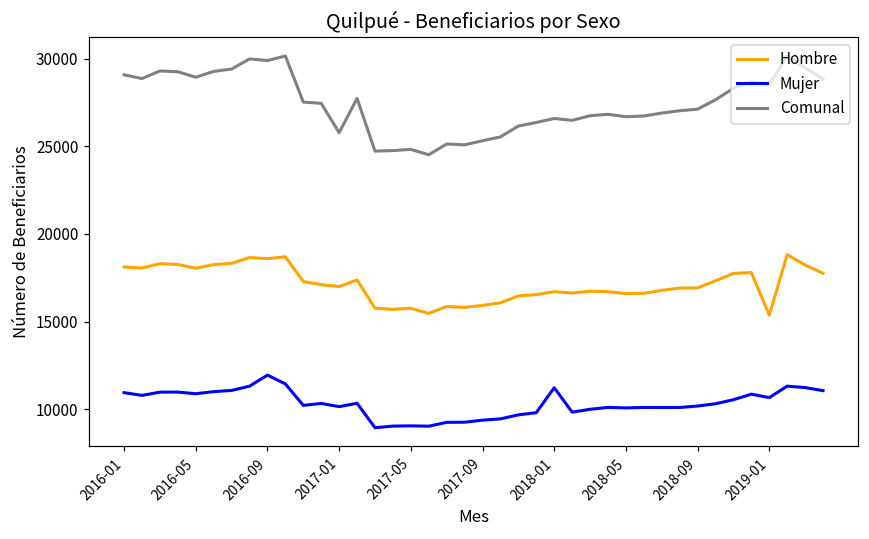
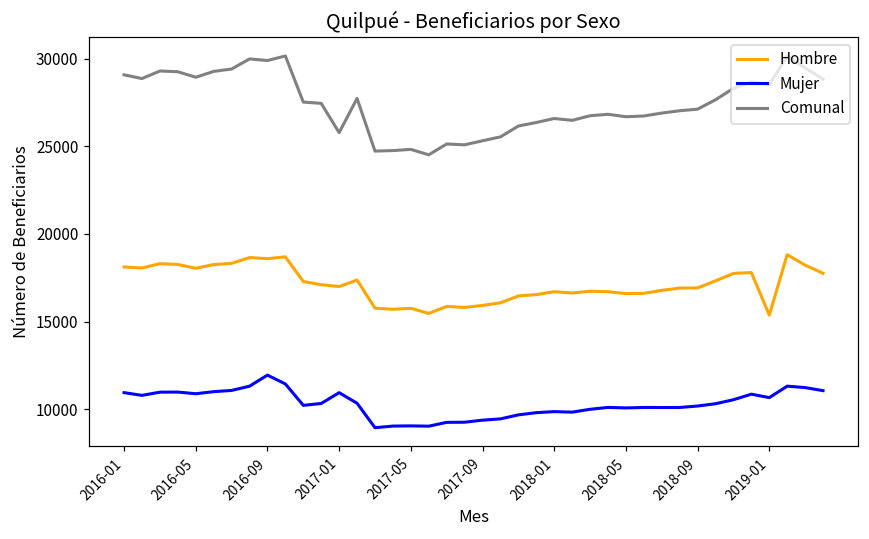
Mujer, 2017-01: 10200 -> 11000
Mujer, 2018-01: 11200 -> 9900
